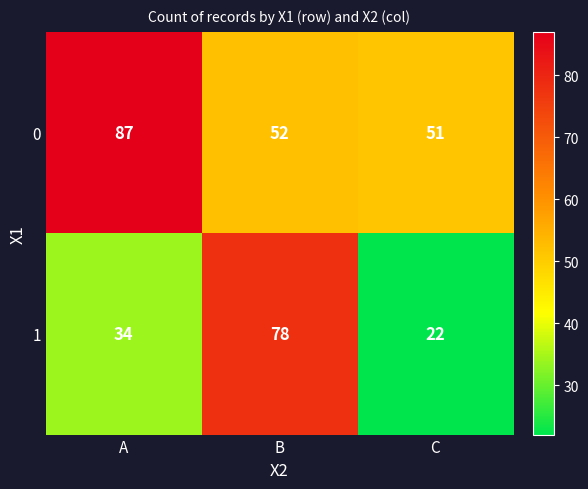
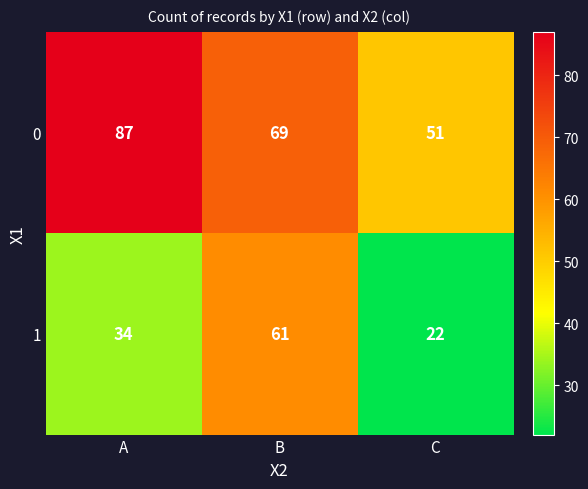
0, B: 52 -> 69
1, B: 78 -> 61
